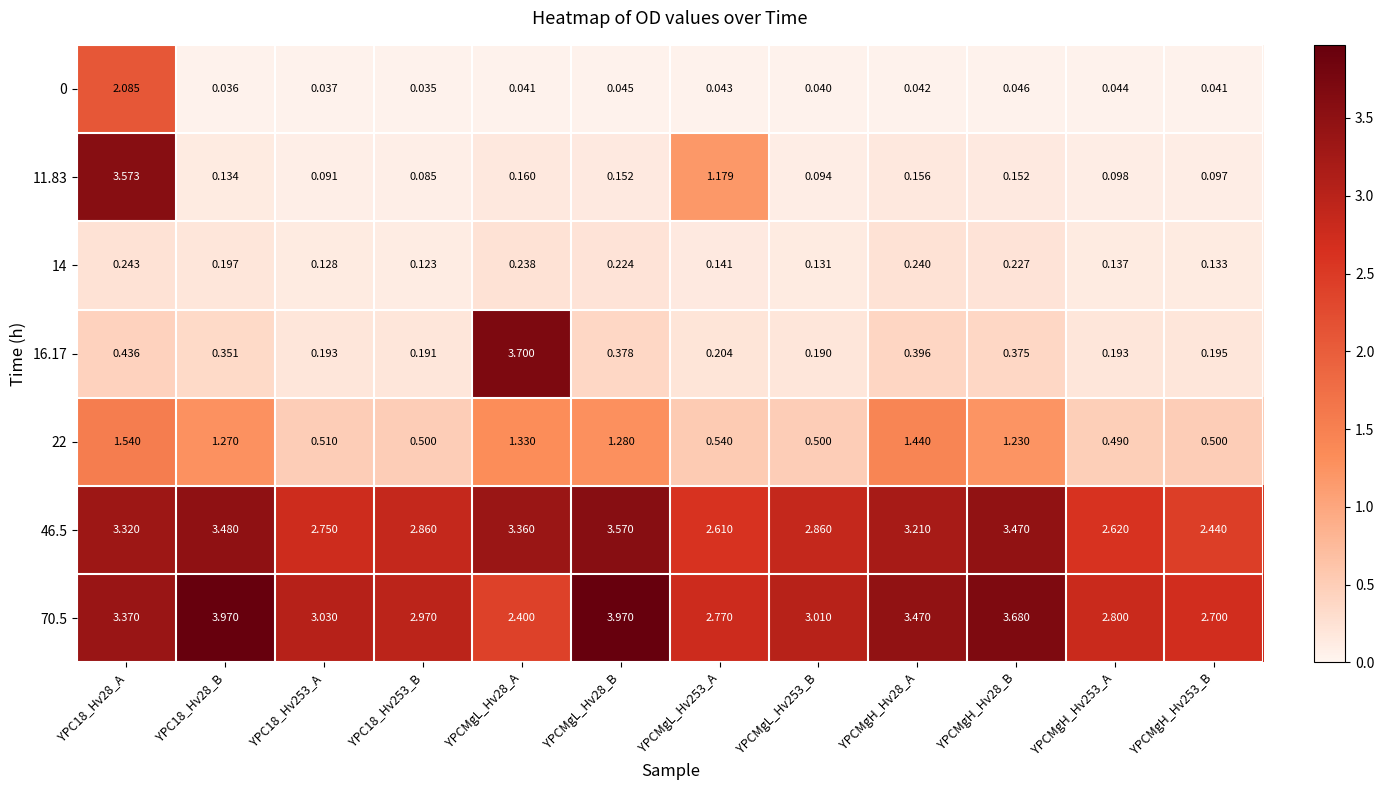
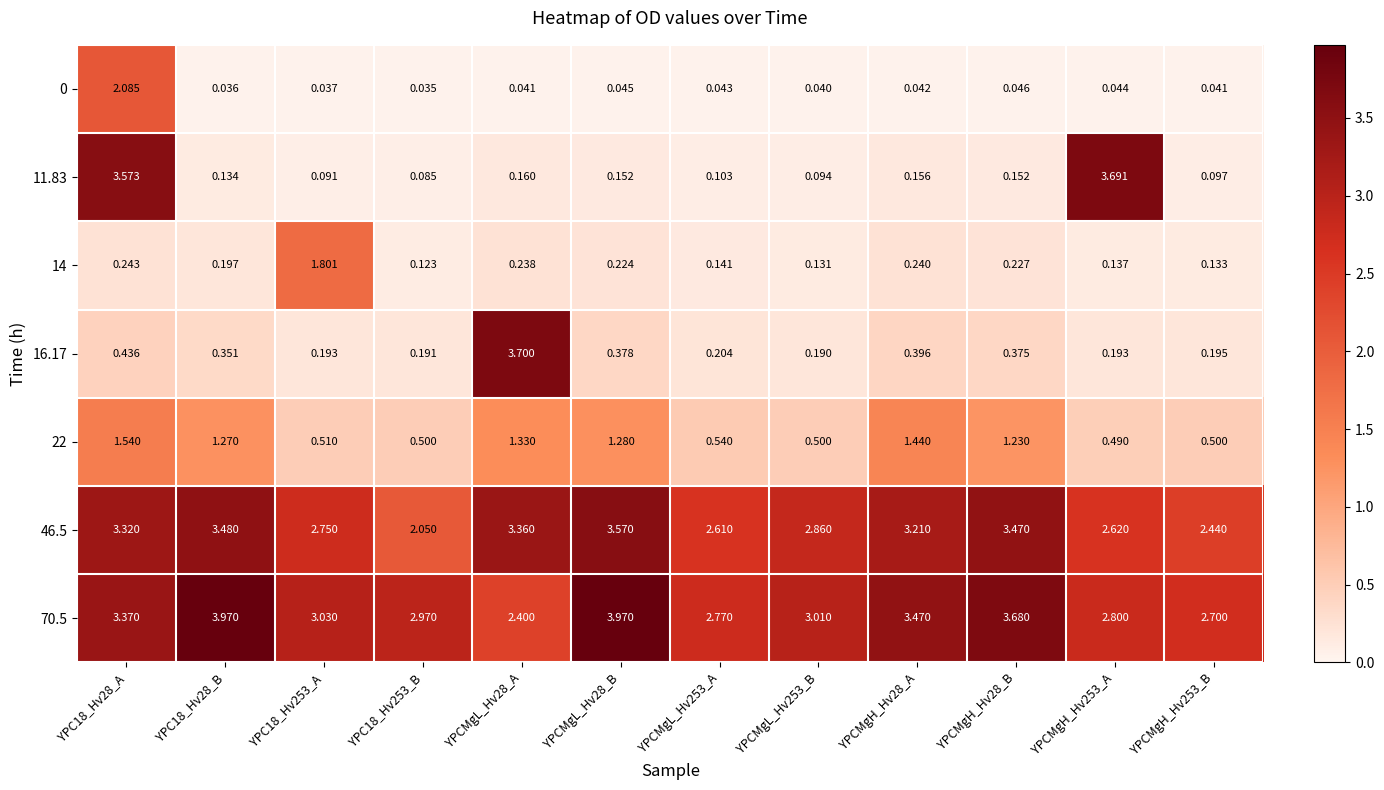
11.83, YPCMgL_Hv253_A: 1.179 -> 0.103
11.83, YPCMgH_Hv253_A: 0.098 -> 3.691
14, YPC18_Hv253_A: 0.128 -> 1.801
46.5, YPC18_Hv253_B: 2.860 -> 2.050
